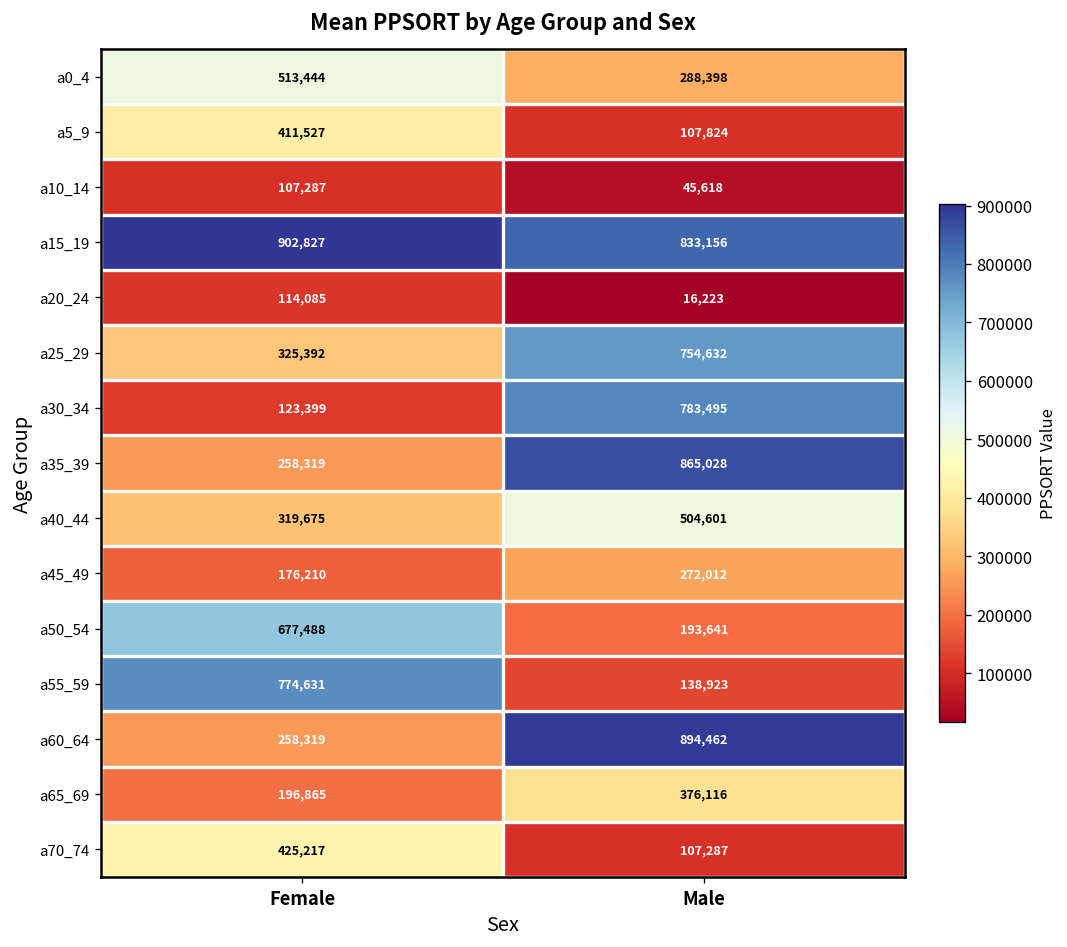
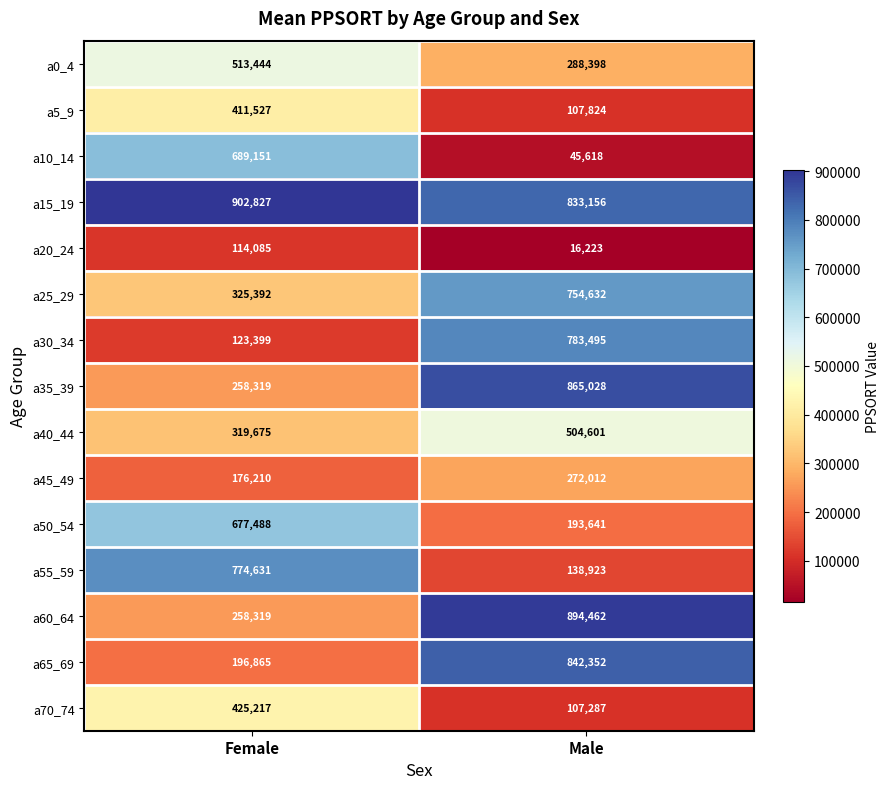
a10_14, Female: 107,287 -> 689,151
a65_69, Male: 376,116 -> 842,352
